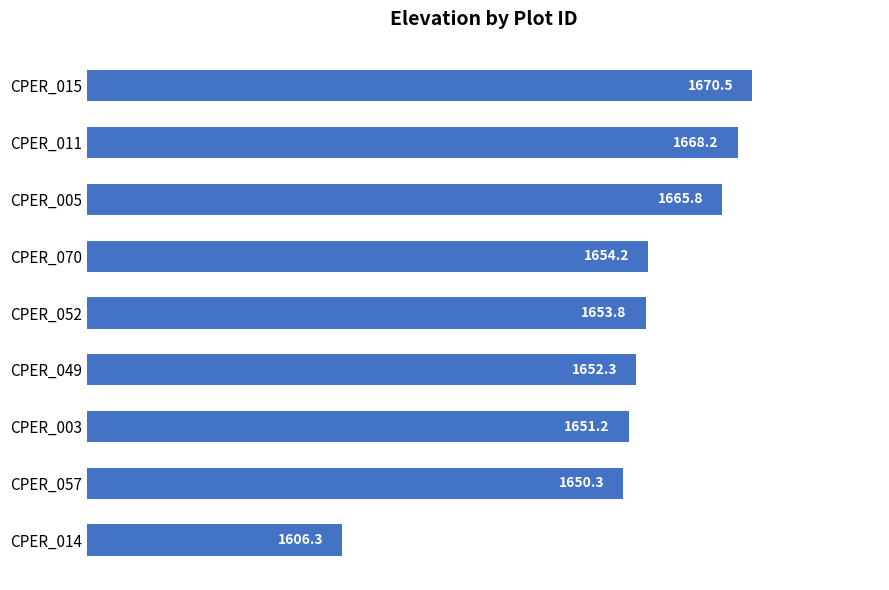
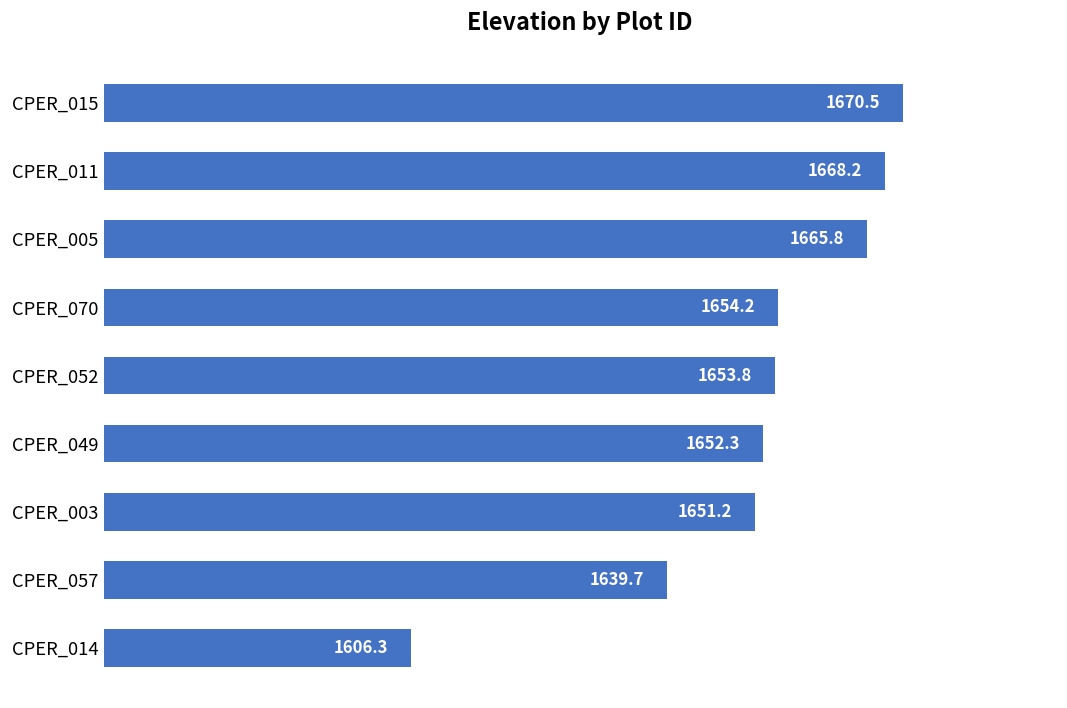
CPER_057: 1650.3 -> 1639.7
